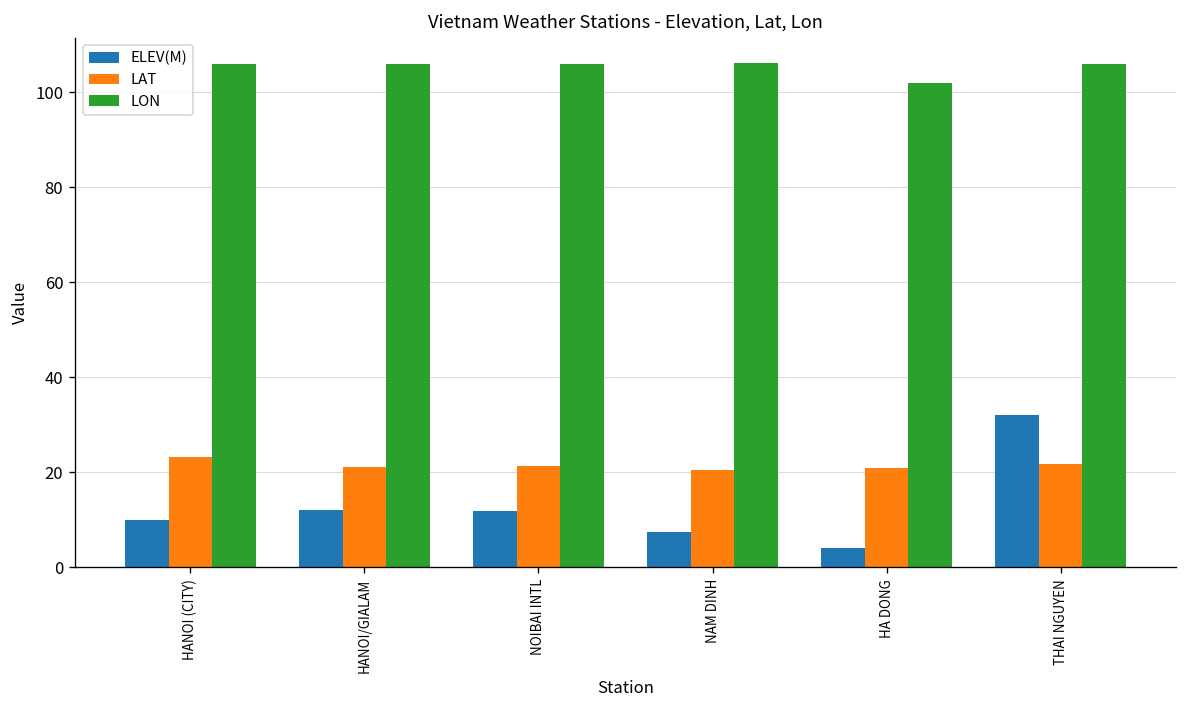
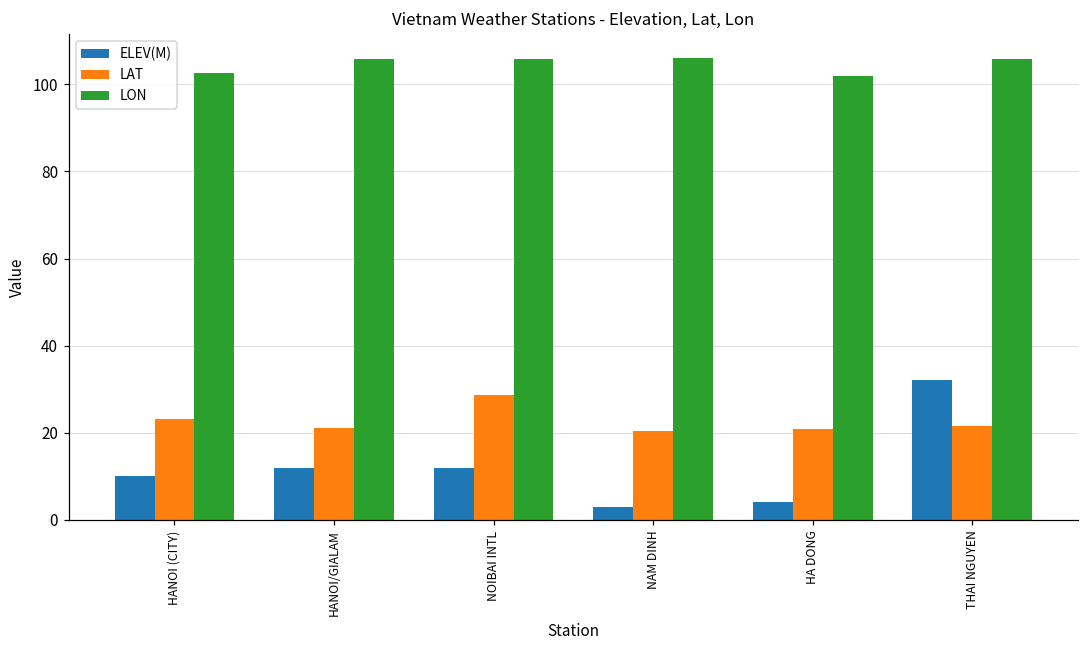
LON, HANOI (CITY): 106 -> 103
LAT, NOIBAI INTL: 21 -> 29
ELEV(M), NAM DINH: 7 -> 3
